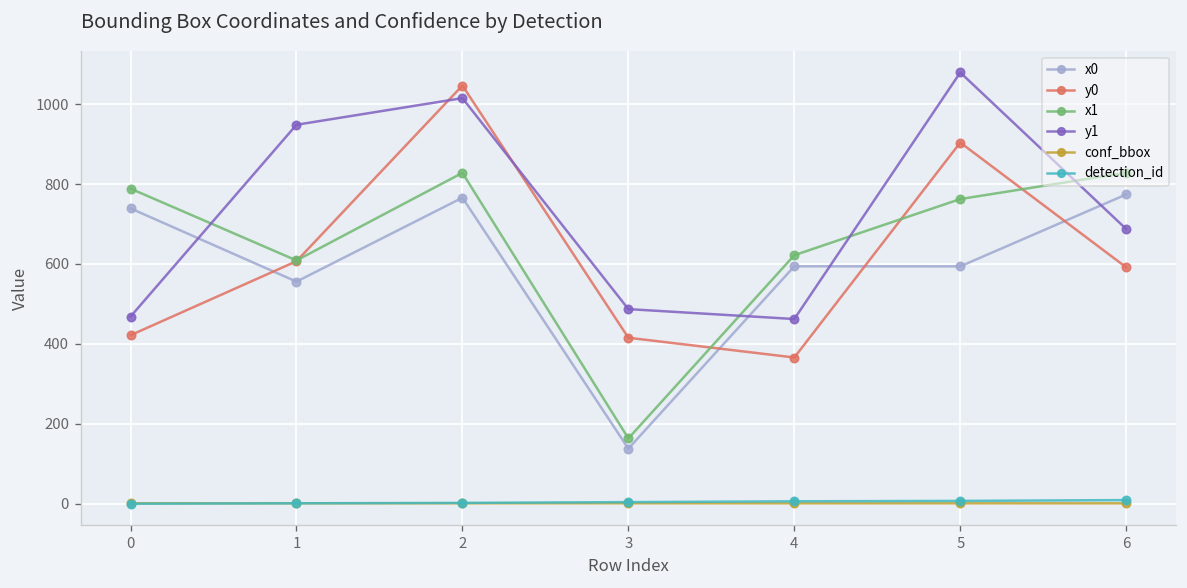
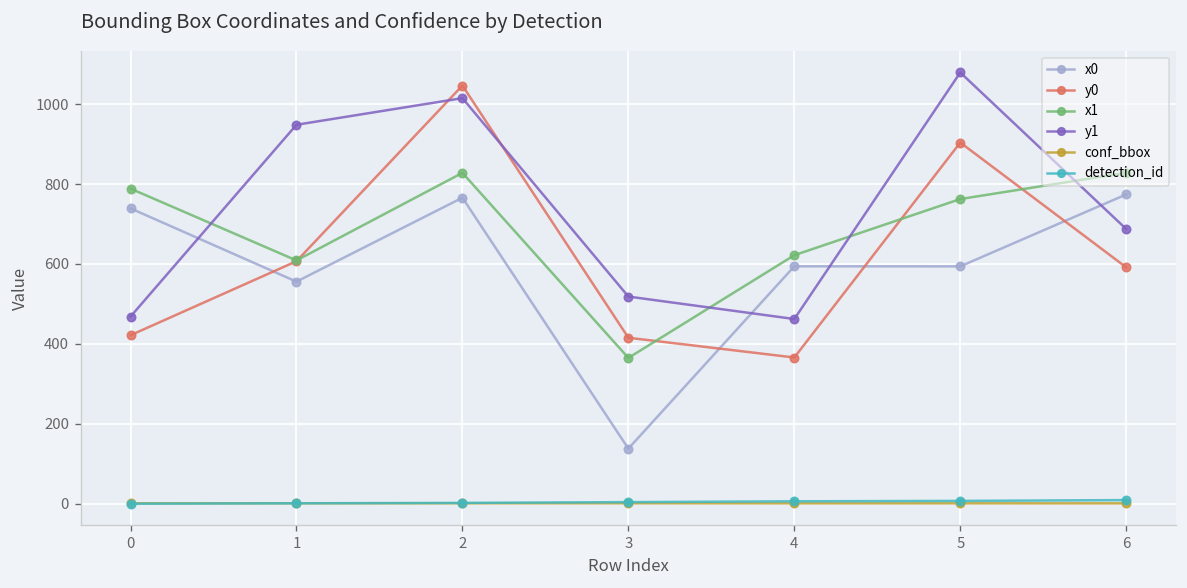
x1, 3: 160 -> 360
y1, 3: 490 -> 520
